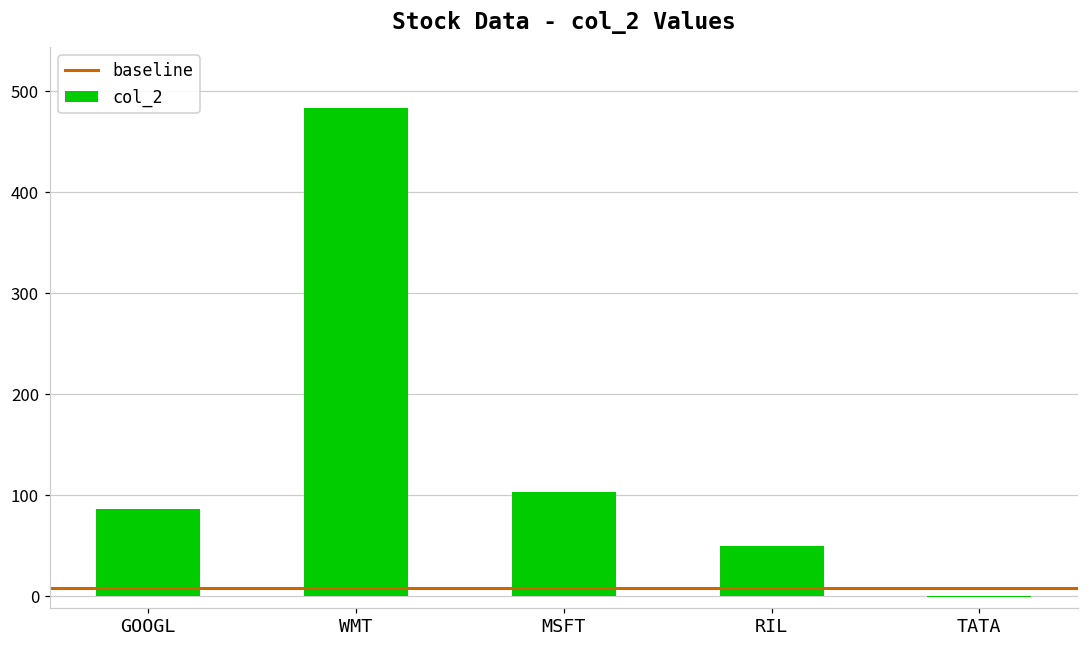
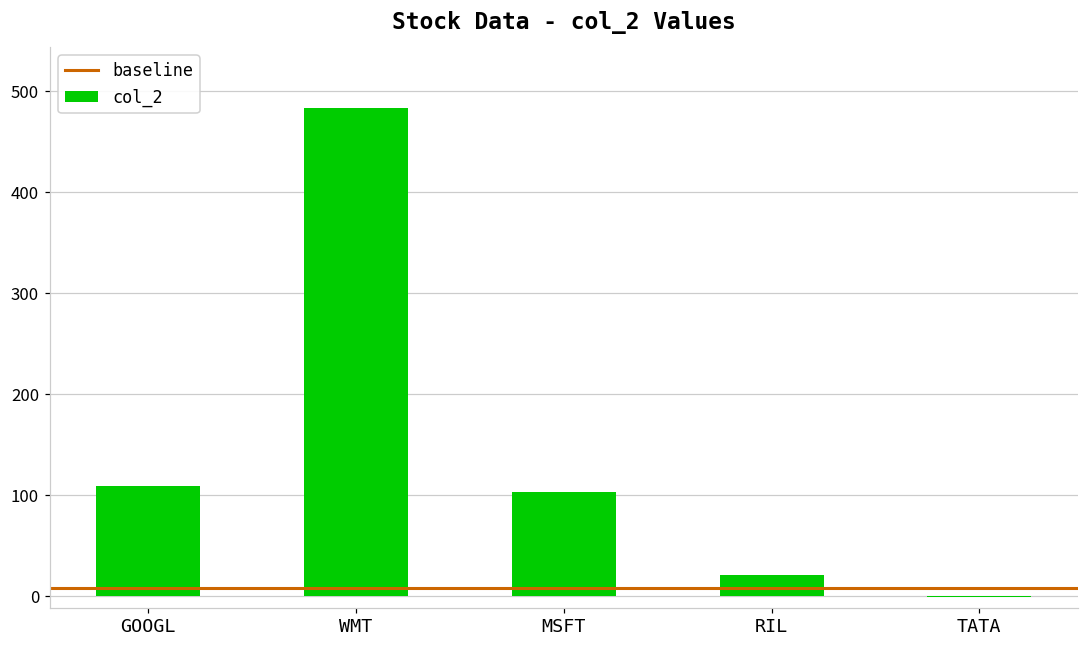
GOOGL: 90 -> 110
RIL: 50 -> 20
